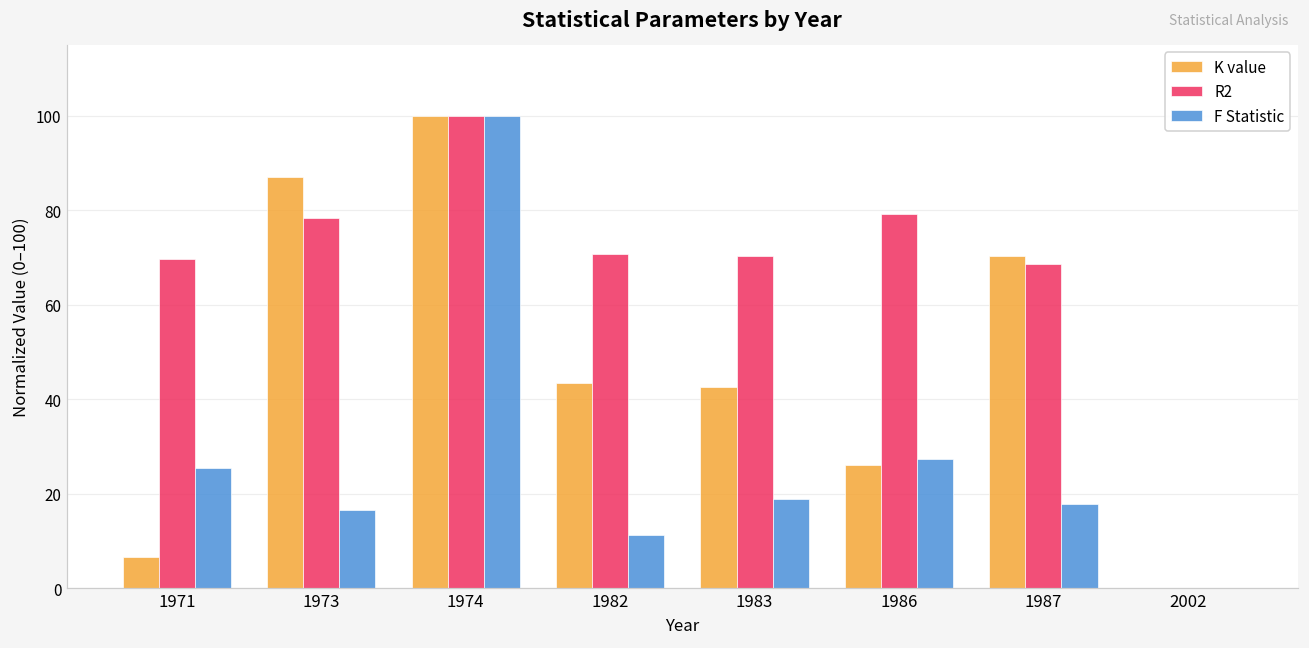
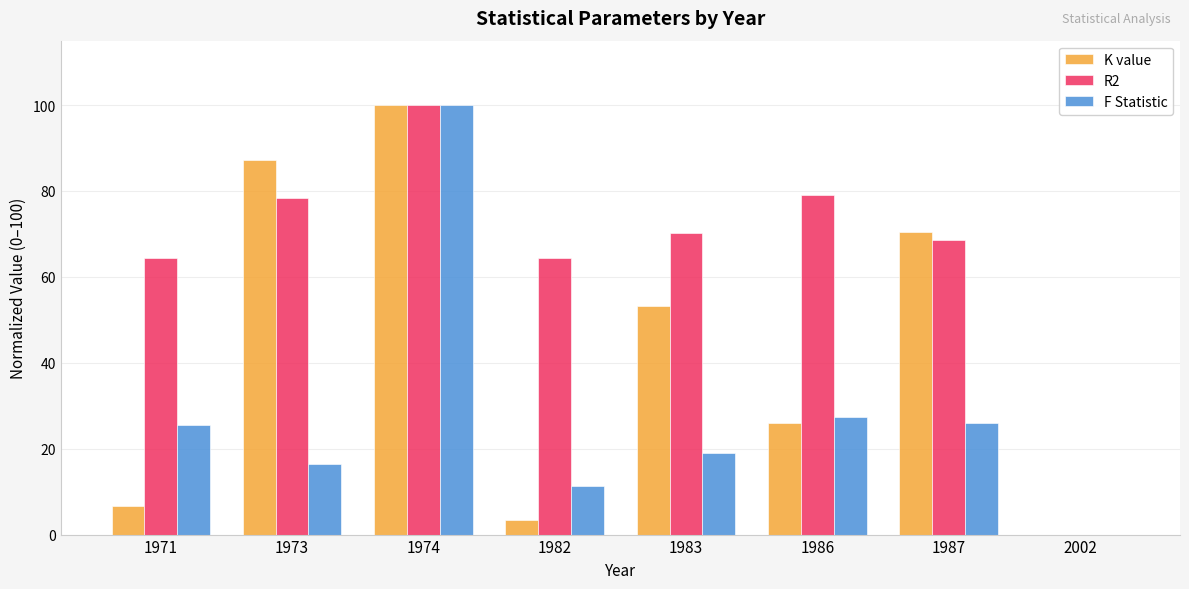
R2, 1971: 70 -> 64
K value, 1982: 43 -> 3
R2, 1982: 71 -> 64
K value, 1983: 43 -> 53
F Statistic, 1987: 18 -> 26
